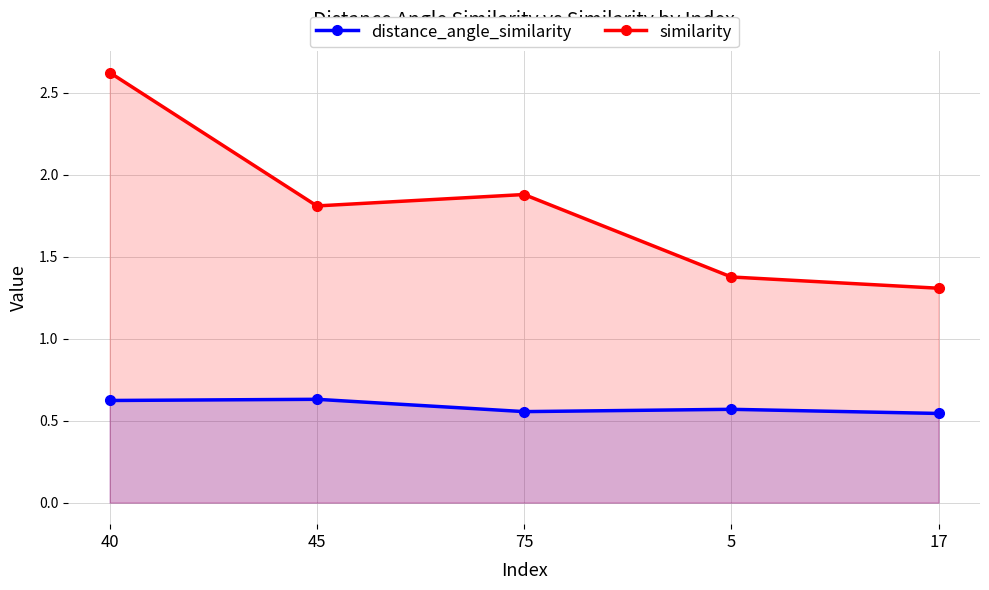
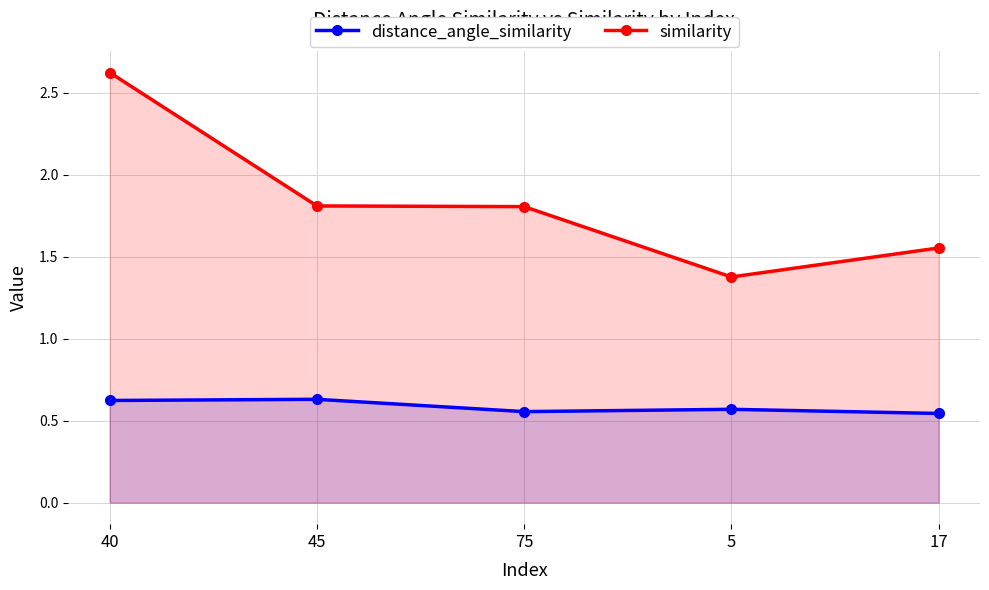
similarity, 75: 1.88 -> 1.81
similarity, 17: 1.31 -> 1.55
